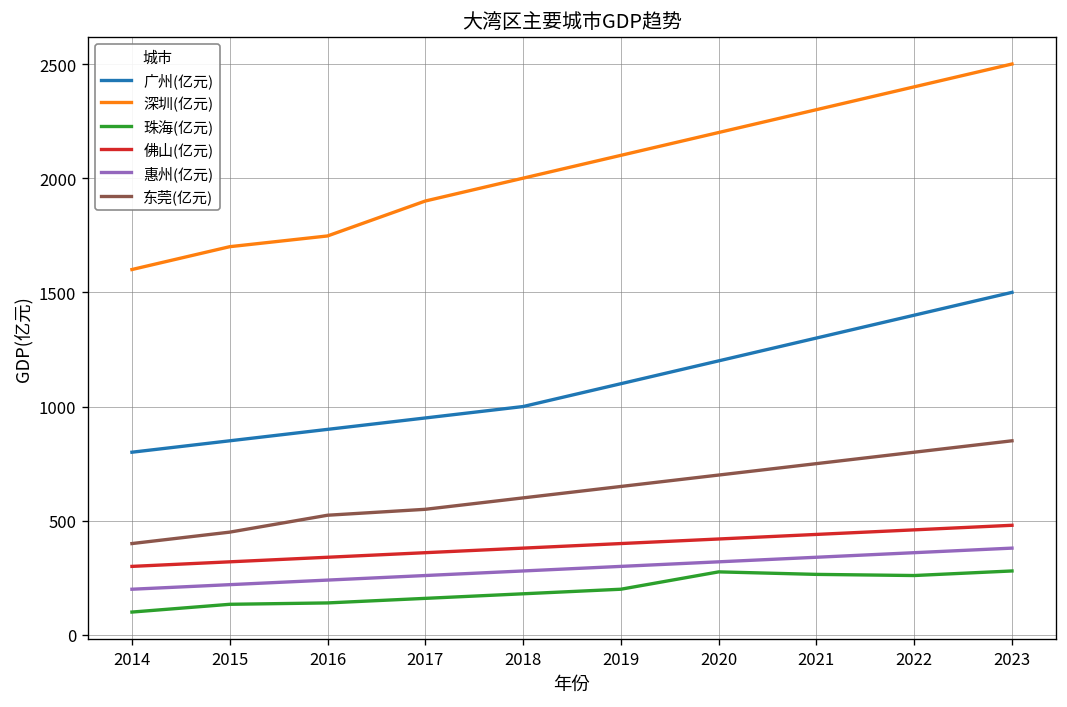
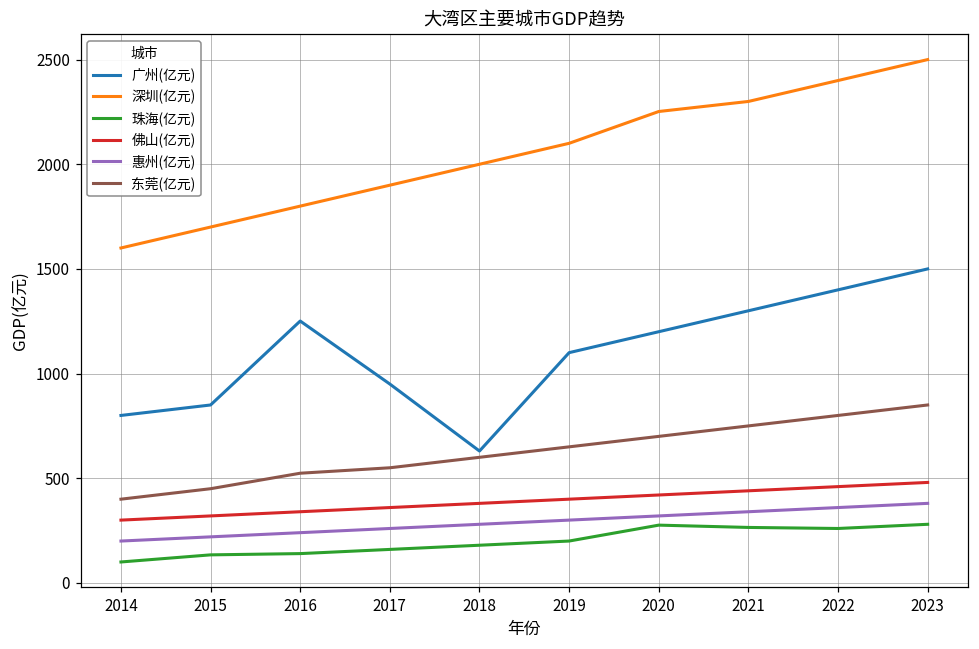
广州(亿元), 2016: 900 -> 1250
深圳(亿元), 2016: 1750 -> 1800
广州(亿元), 2018: 1000 -> 630
深圳(亿元), 2020: 2200 -> 2250
